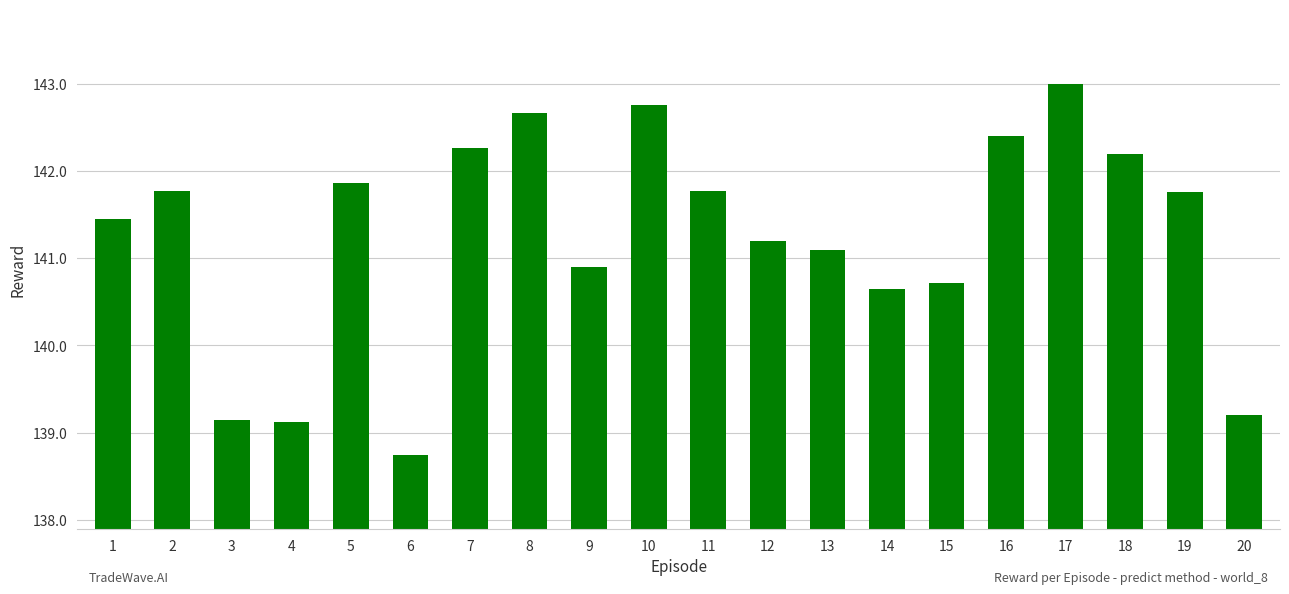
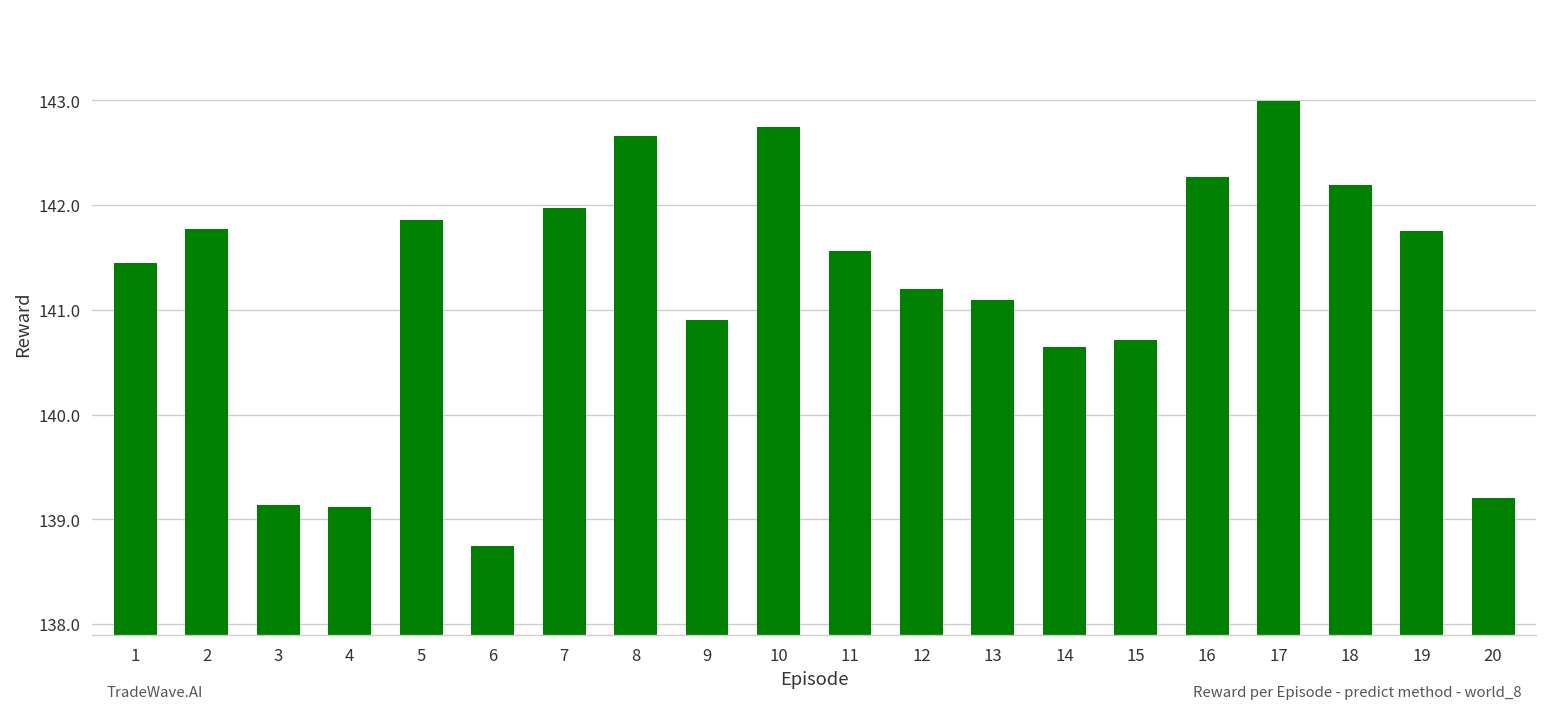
7: 142.3 -> 142.0
11: 141.8 -> 141.6
16: 142.4 -> 142.3
